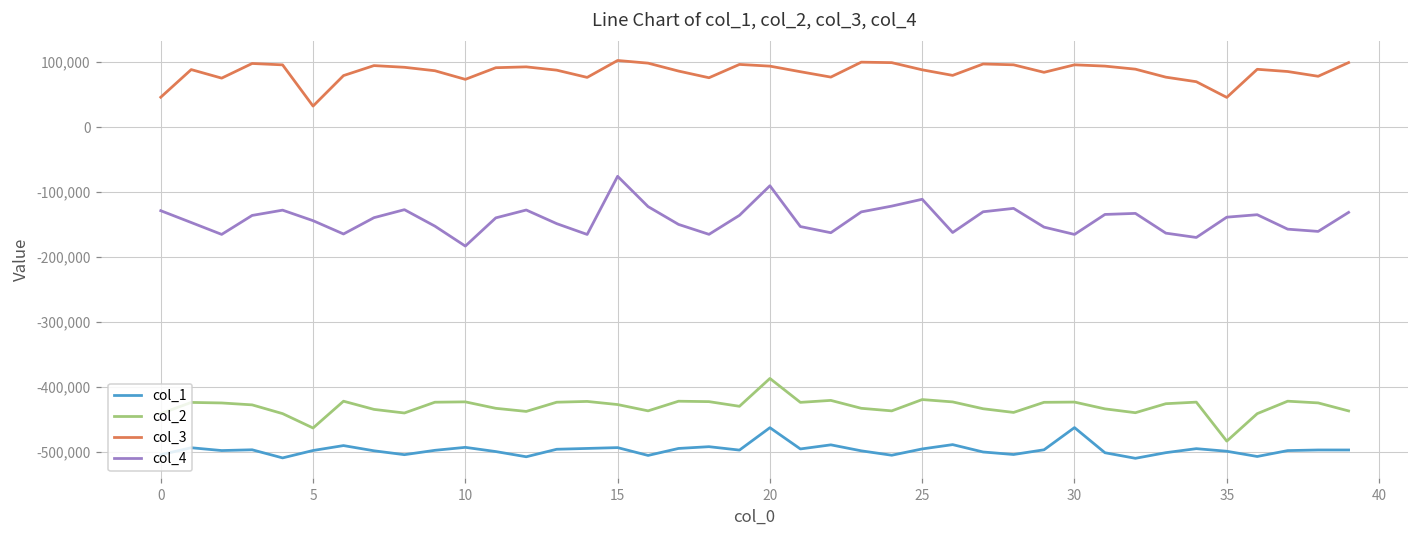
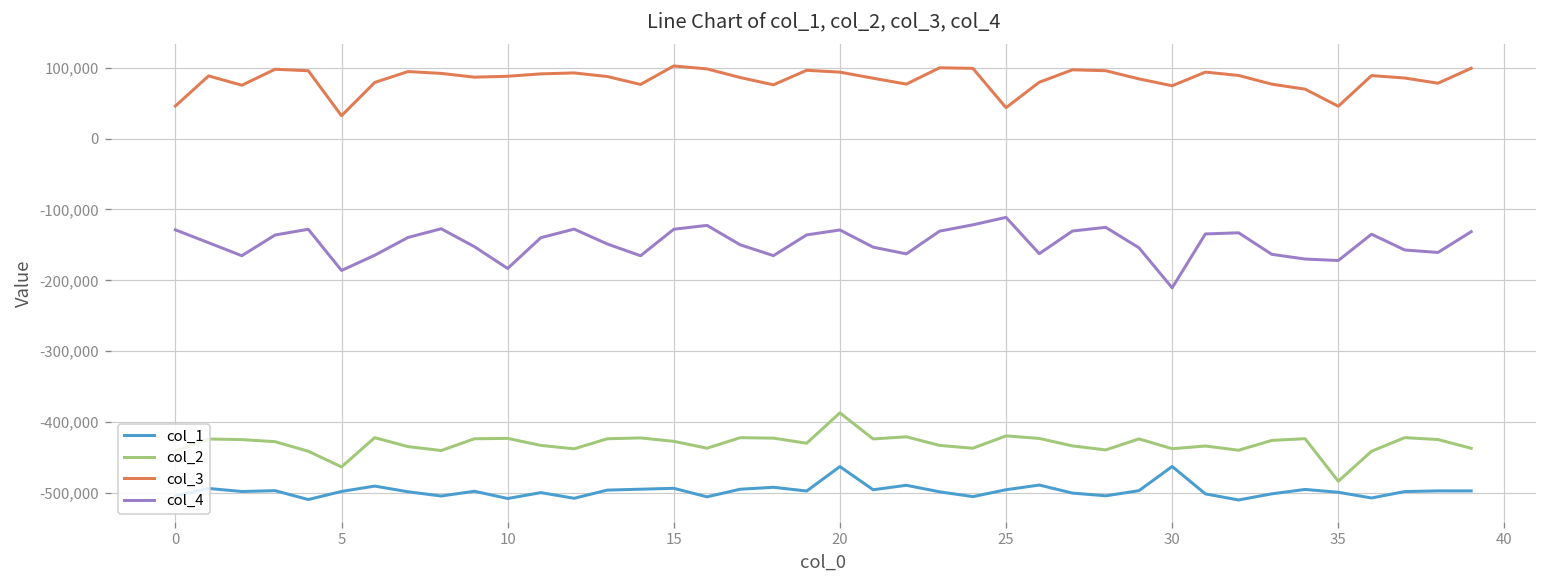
col_4, 5: -140,000 -> -190,000
col_1, 10: -490,000 -> -510,000
col_3, 10: 70,000 -> 90,000
col_4, 15: -80,000 -> -130,000
col_4, 20: -90,000 -> -130,000
col_3, 25: 90,000 -> 40,000
col_2, 30: -420,000 -> -440,000
col_3, 30: 100,000 -> 70,000
col_4, 30: -170,000 -> -210,000
col_4, 35: -140,000 -> -170,000
